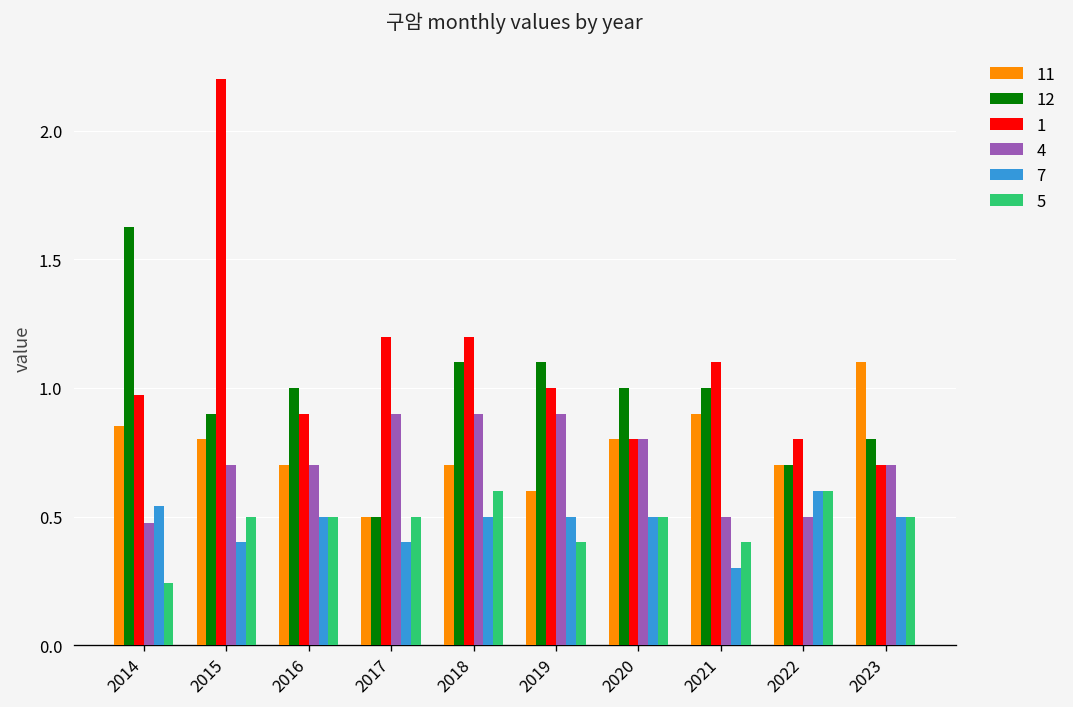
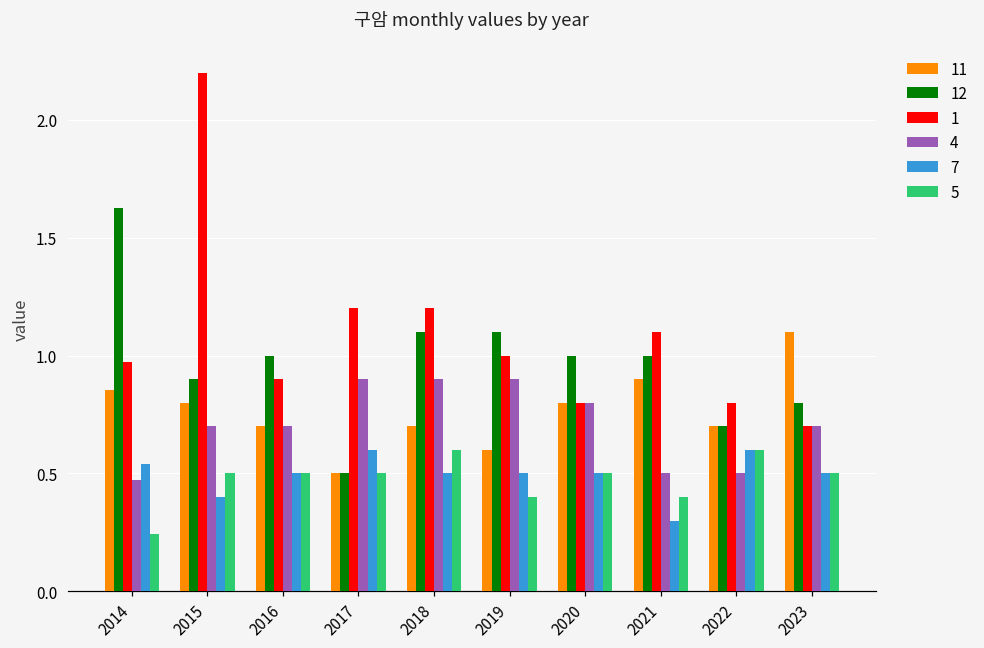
7, 2017: 0.4 -> 0.6
